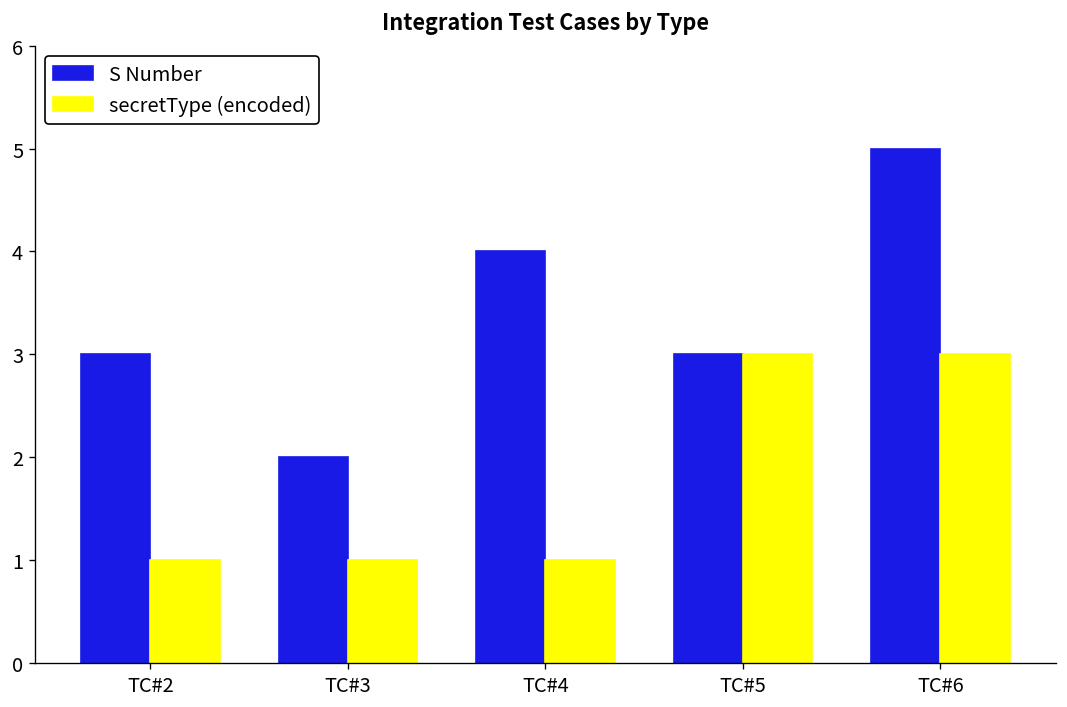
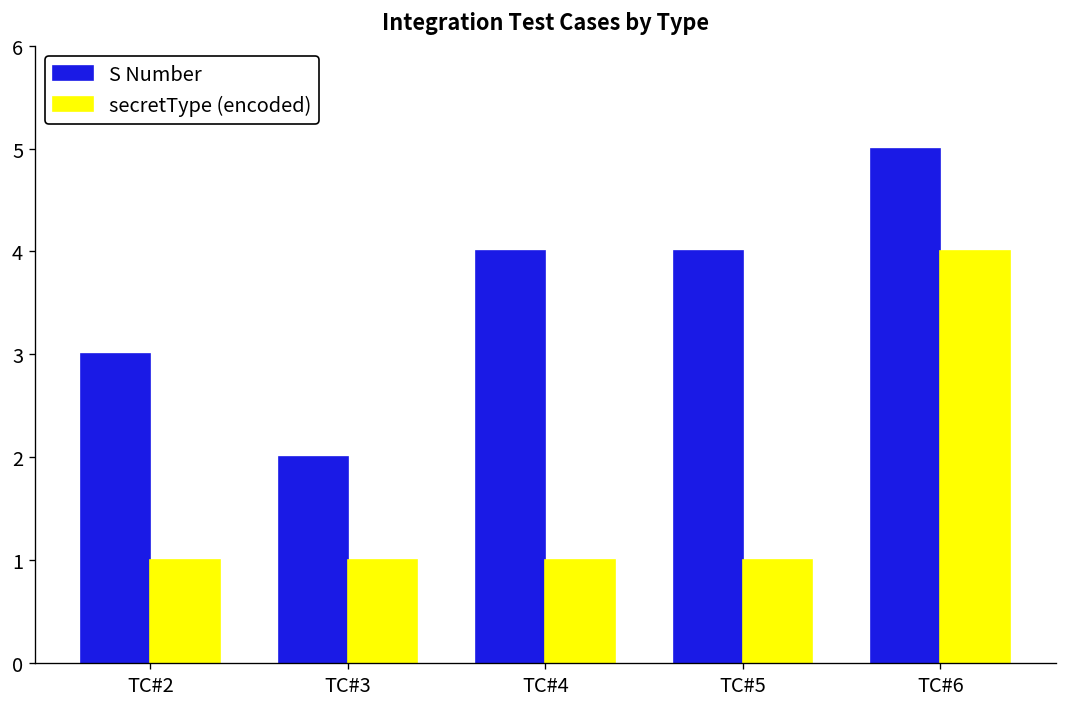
S Number, TC#5: 3 -> 4
secretType (encoded), TC#5: 3 -> 1
secretType (encoded), TC#6: 3 -> 4
